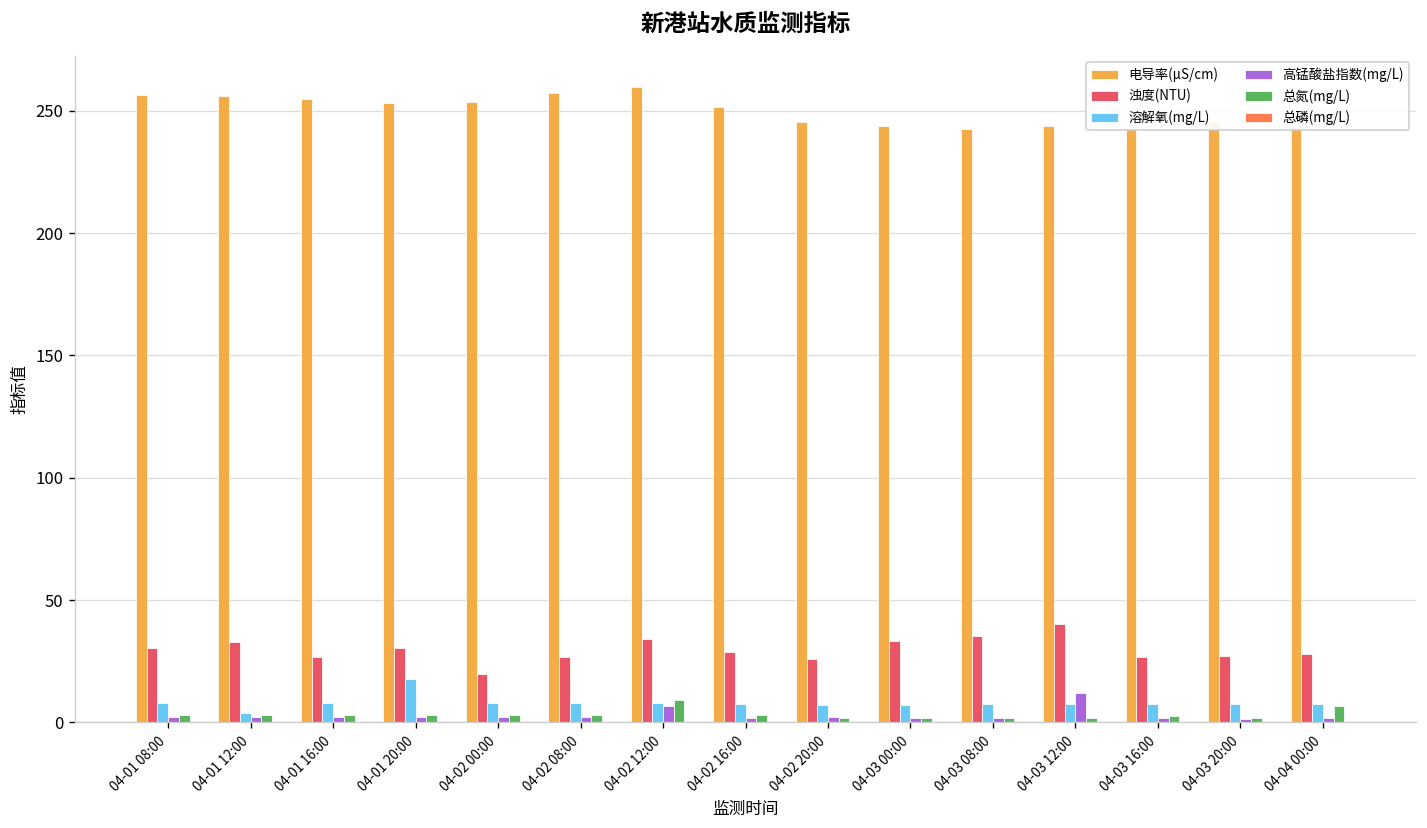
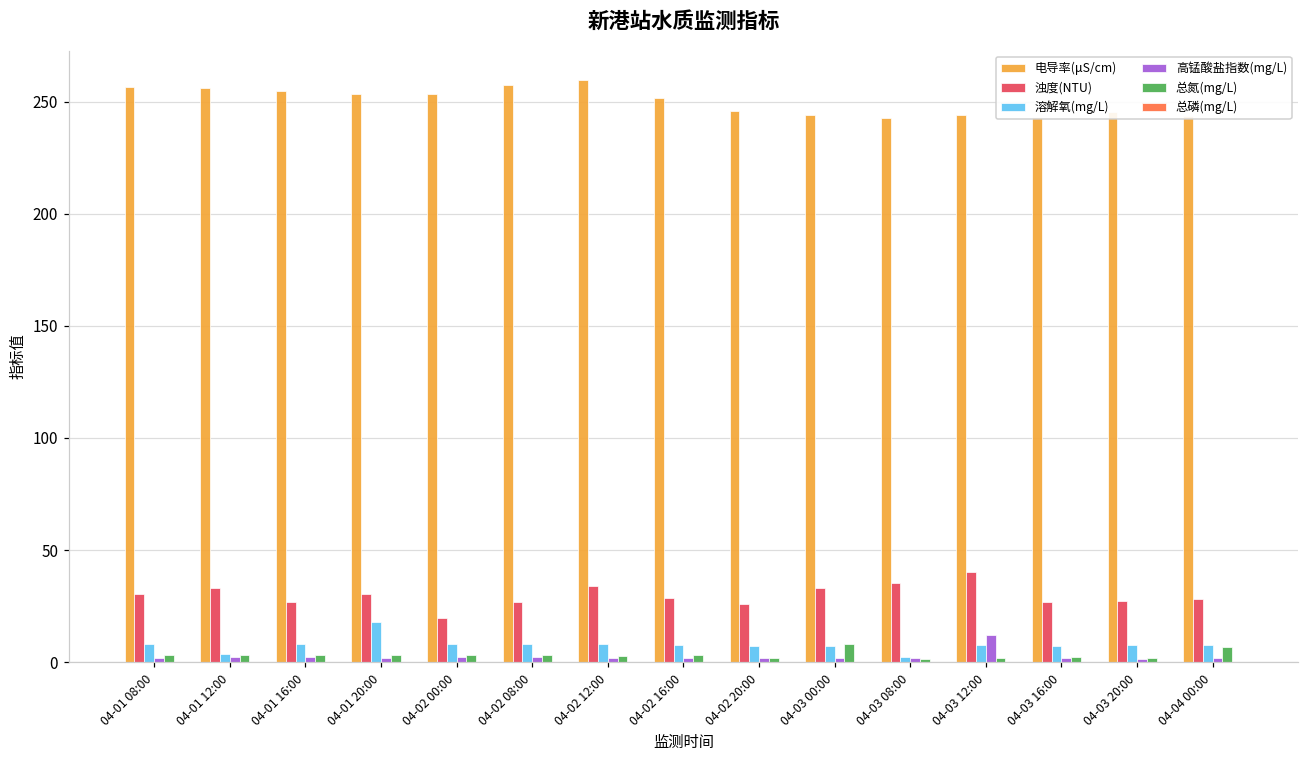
高锰酸盐指数(mg/L), 04-02 12:00: 7 -> 2
总氮(mg/L), 04-02 12:00: 9 -> 3
总氮(mg/L), 04-03 00:00: 2 -> 8
溶解氧(mg/L), 04-03 08:00: 7 -> 2
